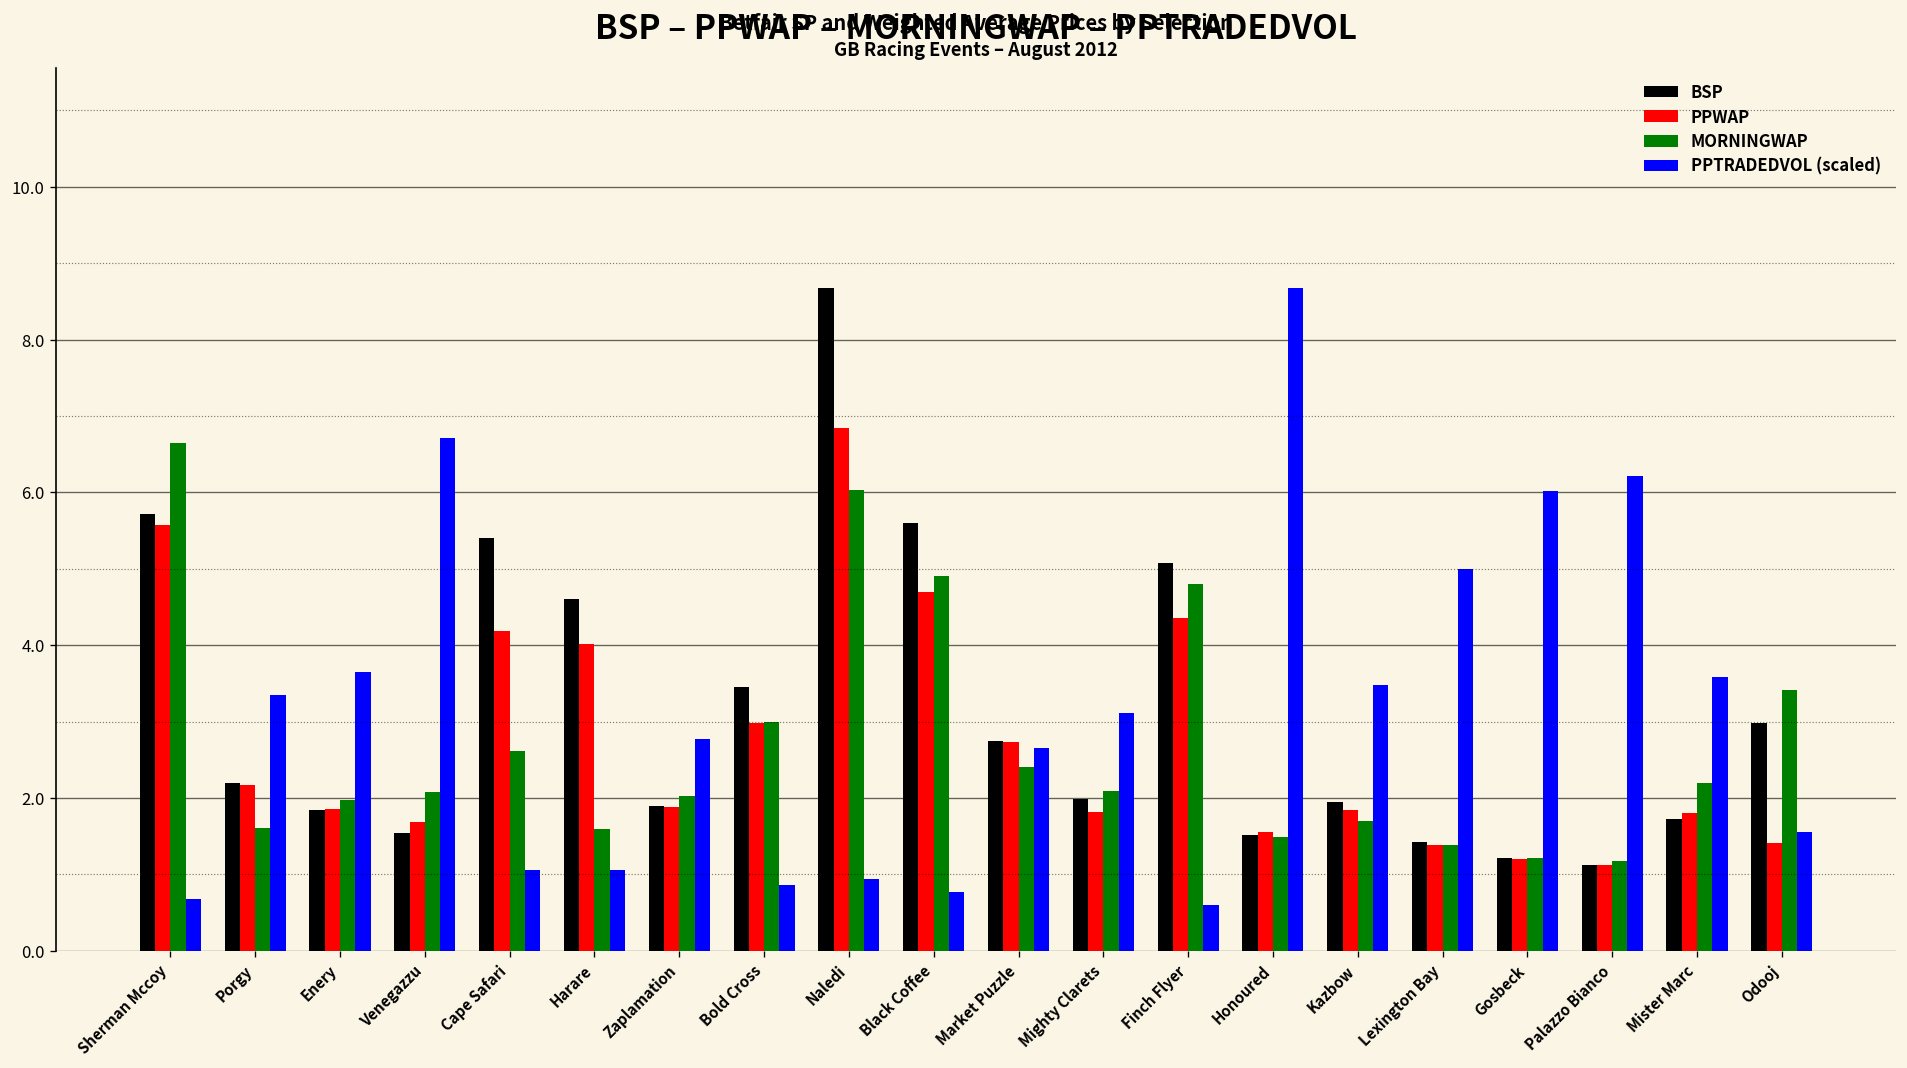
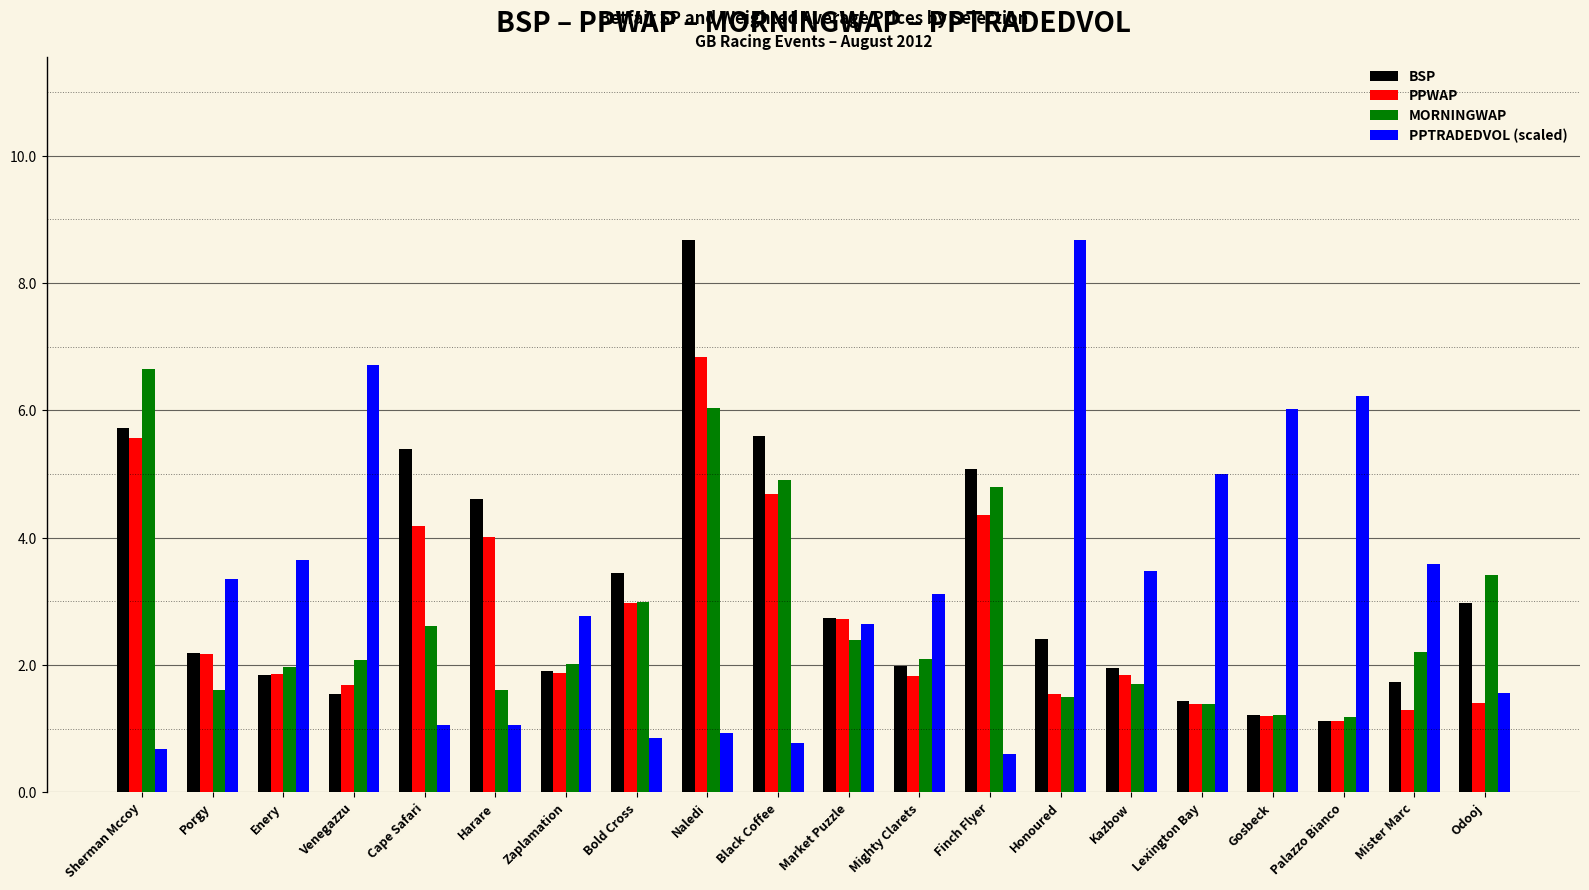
BSP, Honoured: 1.5 -> 2.4
PPWAP, Mister Marc: 1.8 -> 1.3
